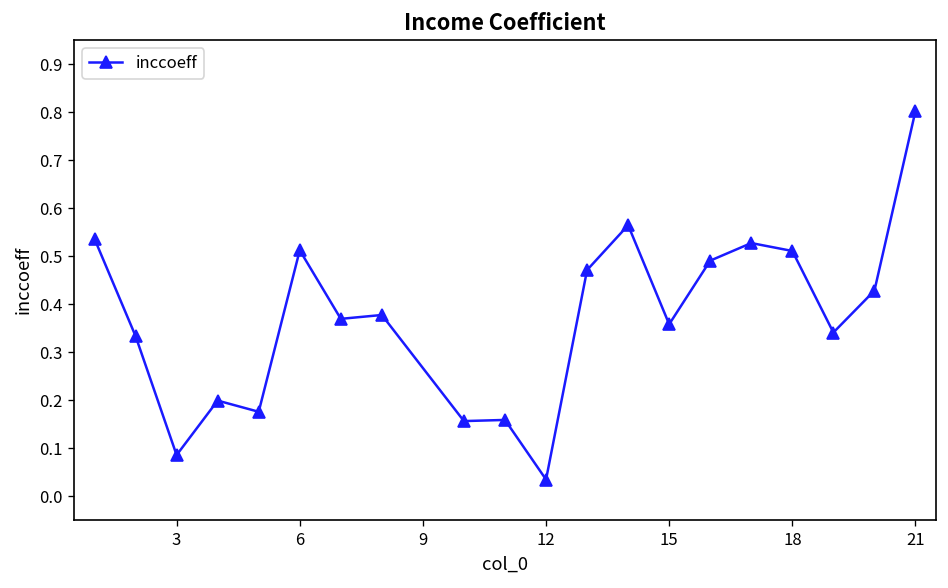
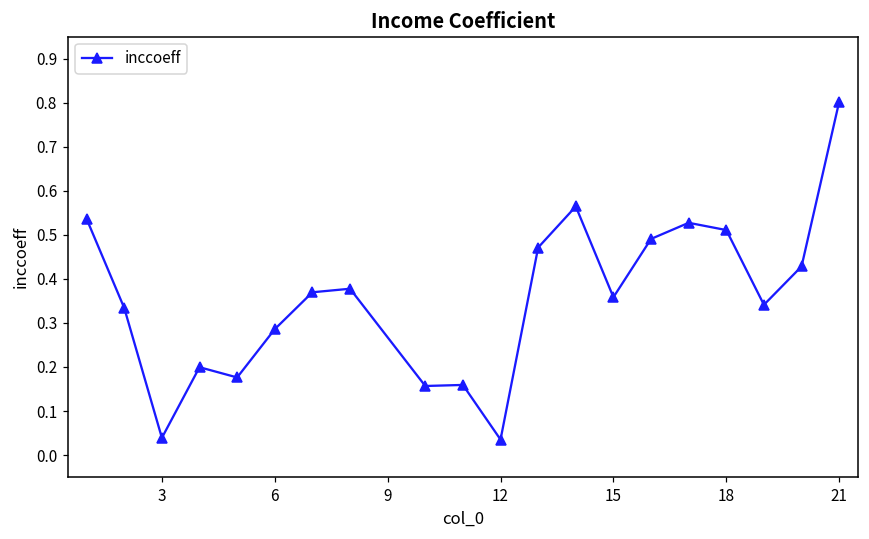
3: 0.09 -> 0.04
6: 0.51 -> 0.29
